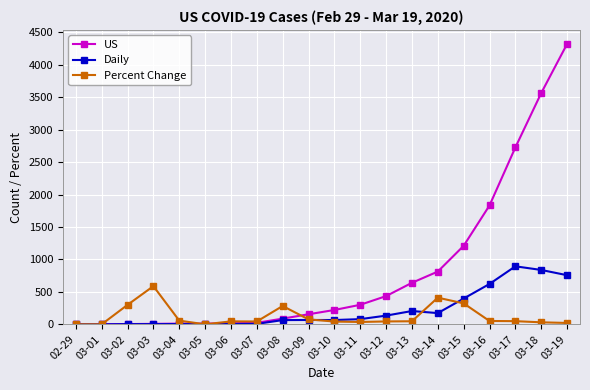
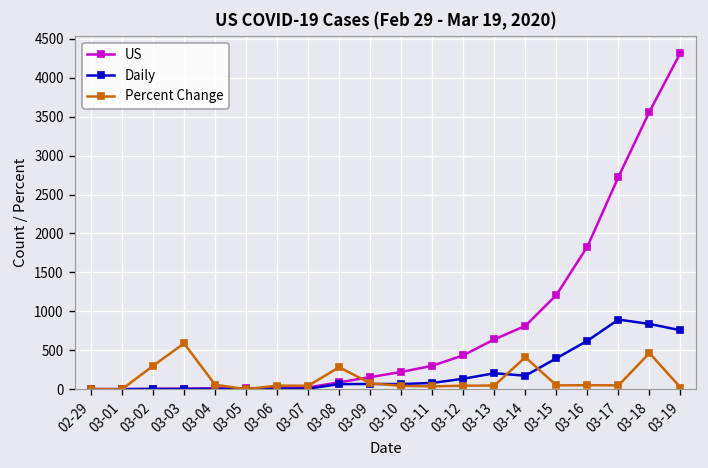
Percent Change, 03-15: 300 -> 0
Percent Change, 03-18: 0 -> 500
